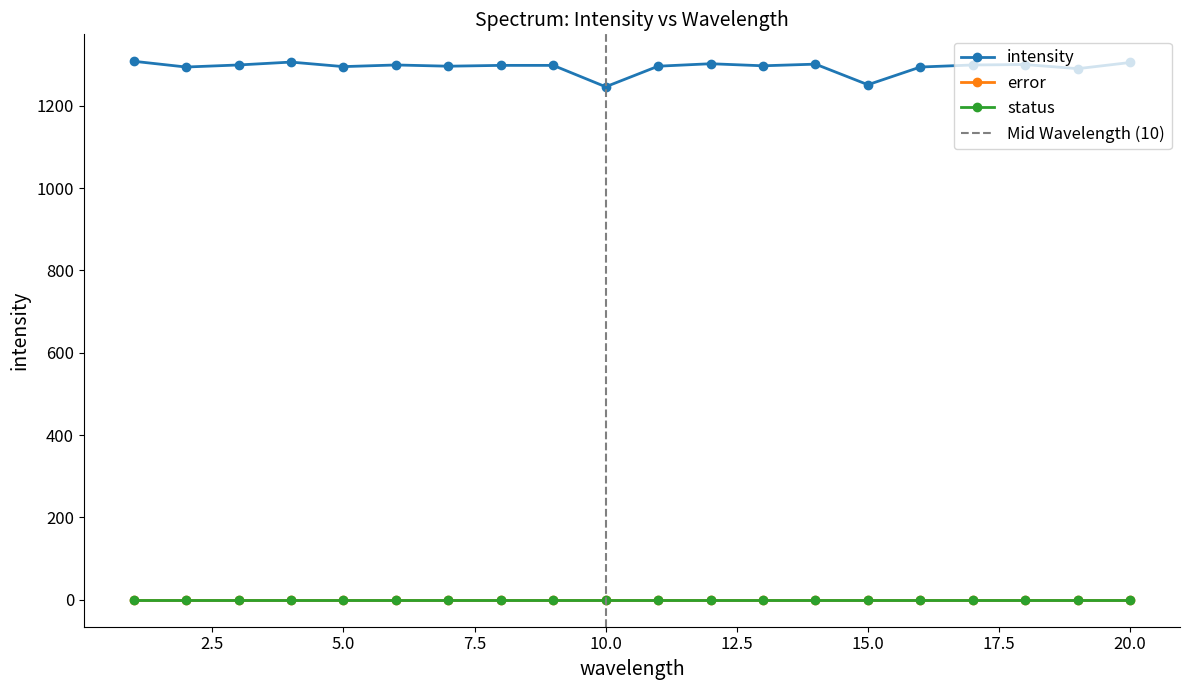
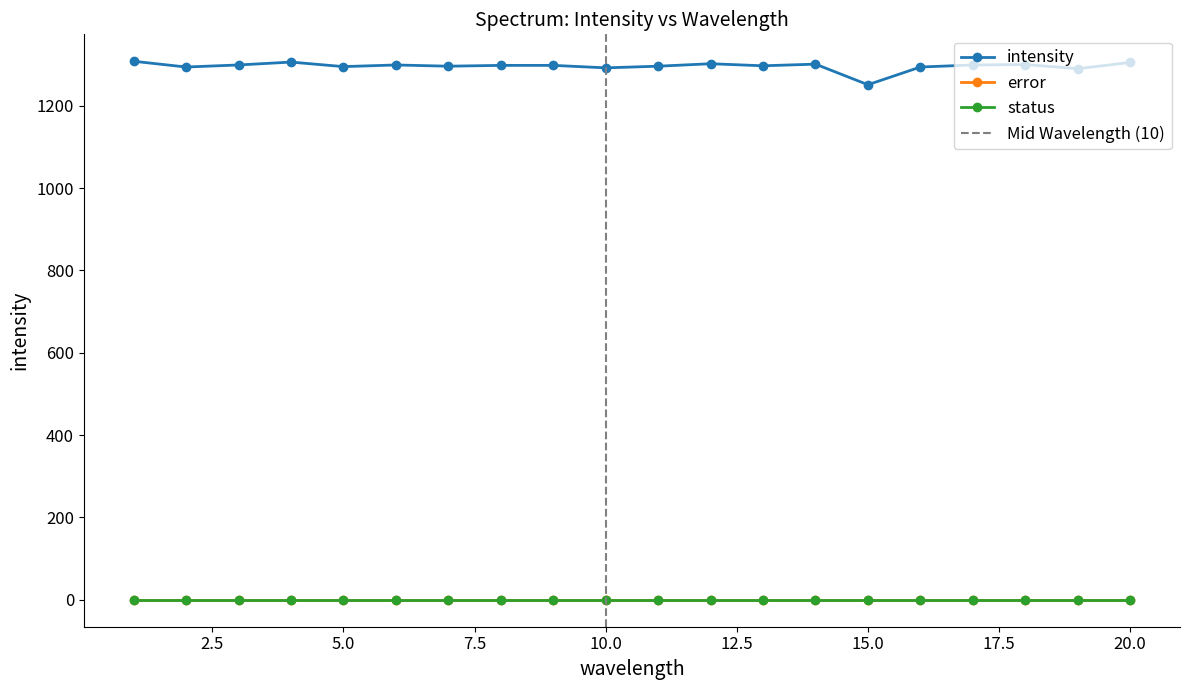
intensity, 10.0: 1250 -> 1290
